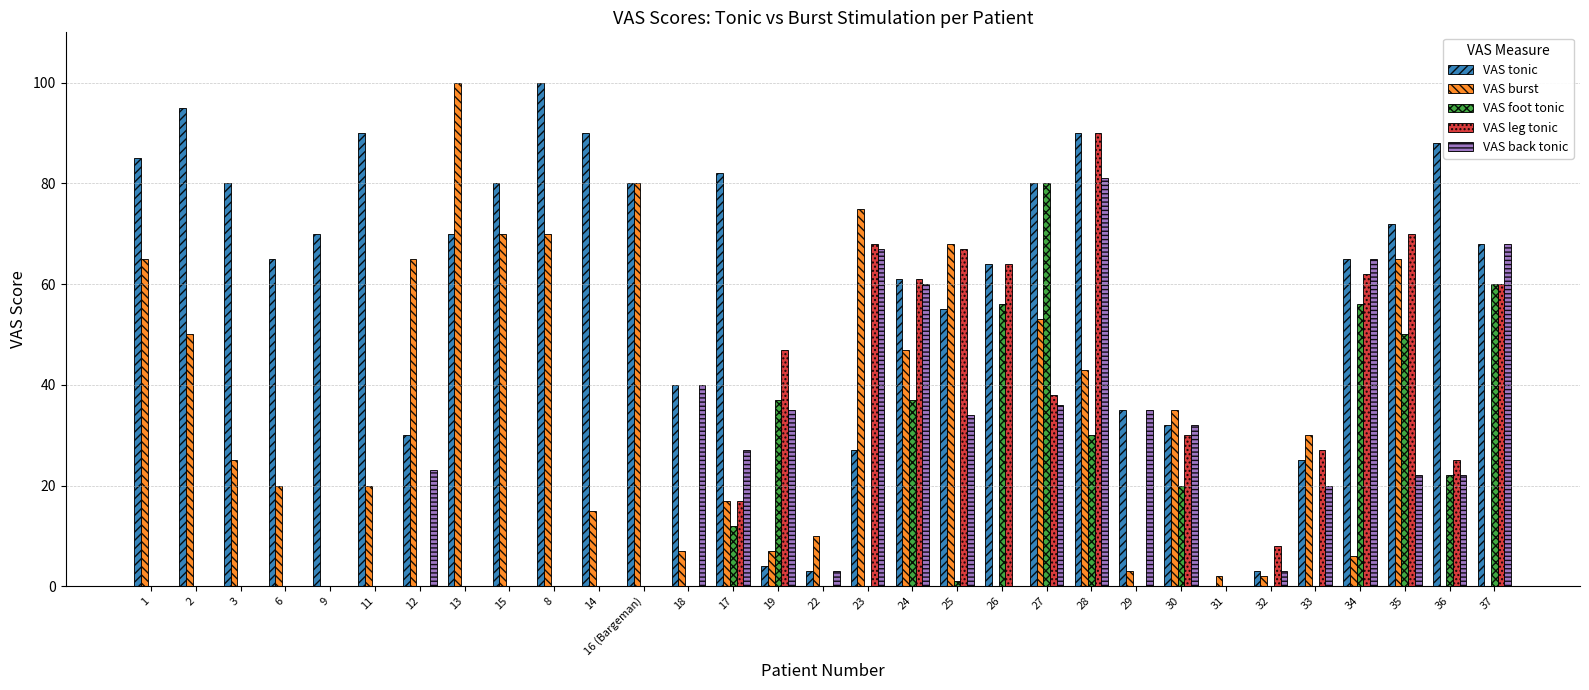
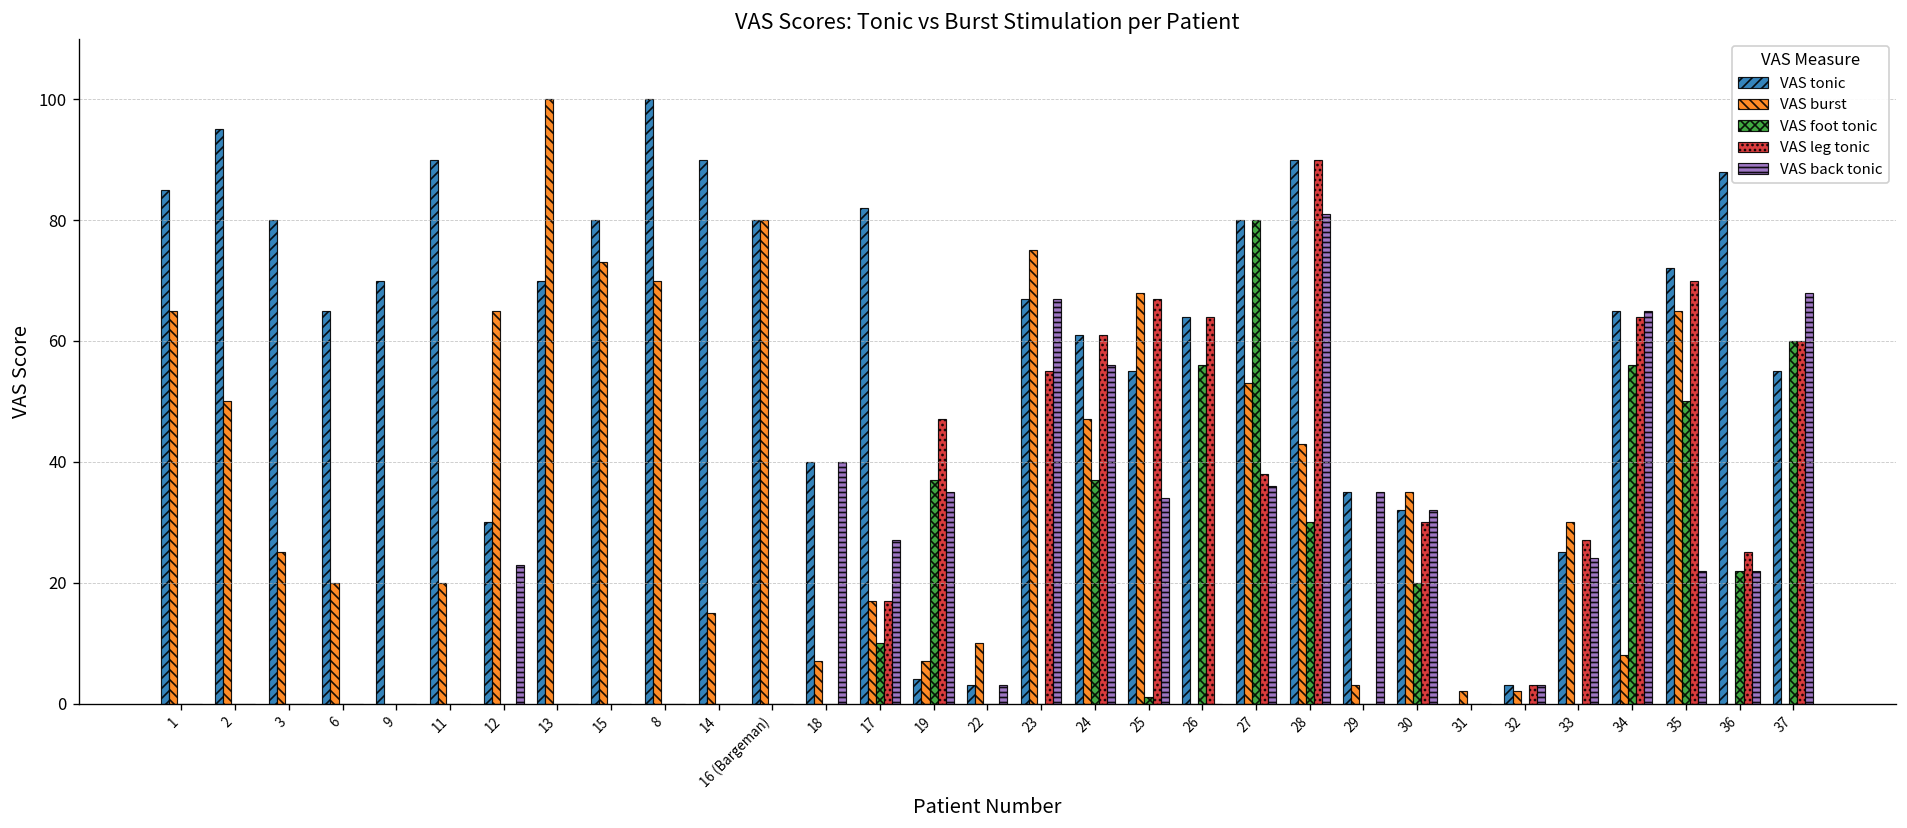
VAS burst, 15: 70 -> 73
VAS foot tonic, 17: 12 -> 10
VAS tonic, 23: 27 -> 67
VAS leg tonic, 23: 68 -> 55
VAS back tonic, 24: 60 -> 56
VAS leg tonic, 32: 8 -> 3
VAS back tonic, 33: 20 -> 24
VAS burst, 34: 6 -> 8
VAS leg tonic, 34: 62 -> 64
VAS tonic, 37: 68 -> 55
